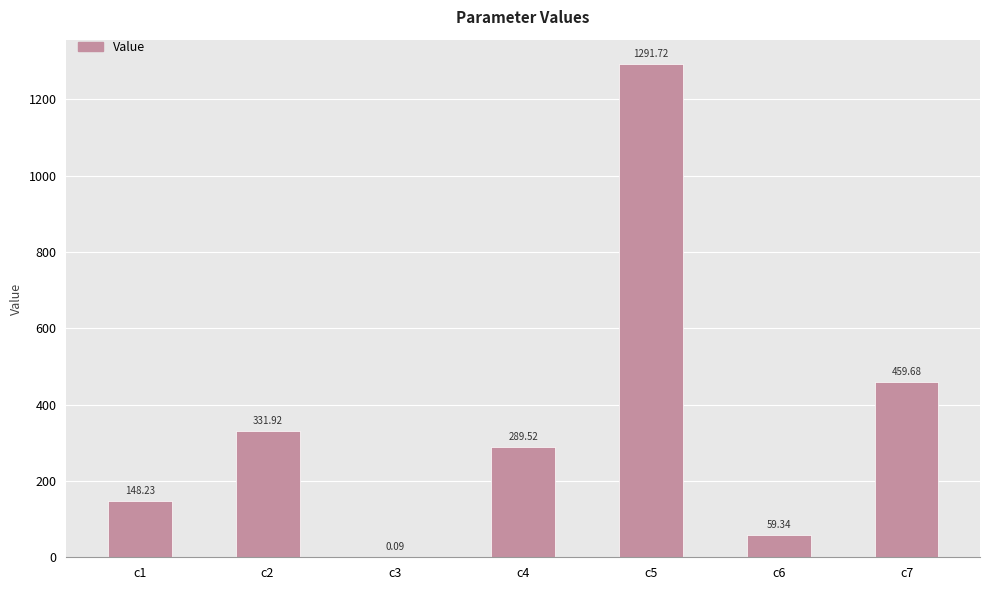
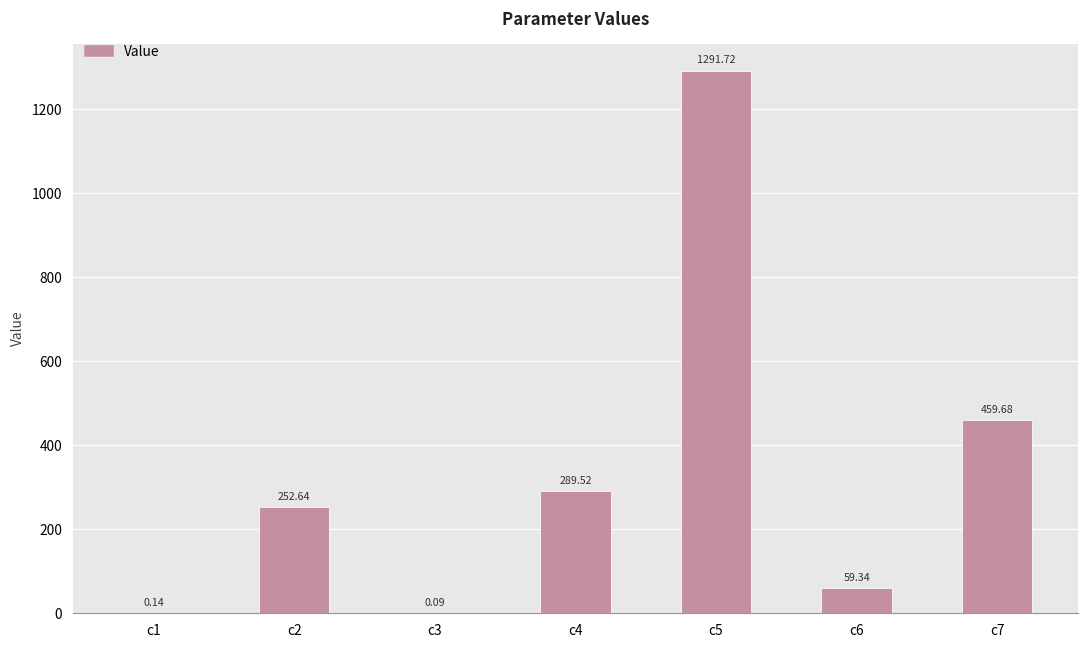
c1: 148.23 -> 0.14
c2: 331.92 -> 252.64
